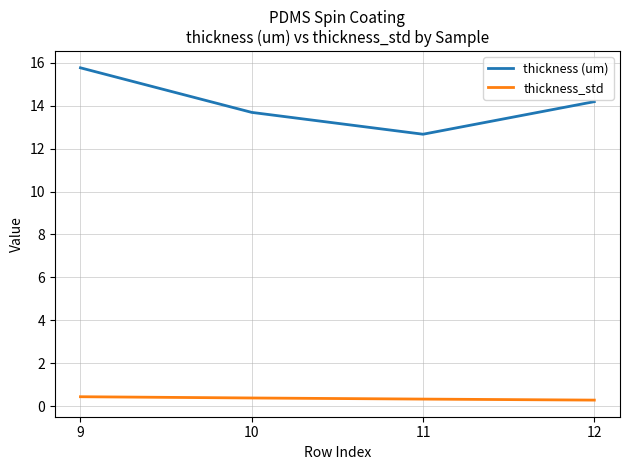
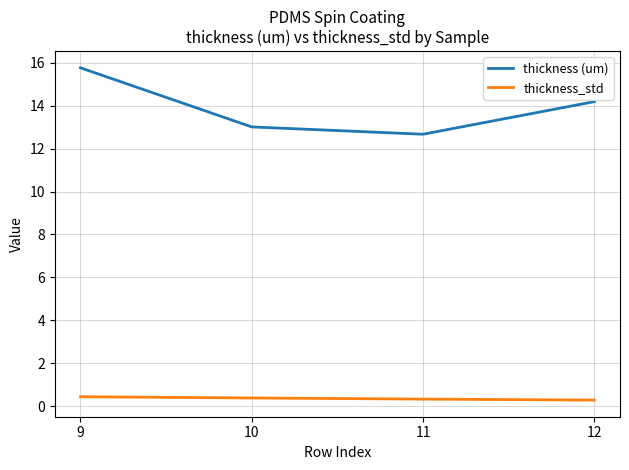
thickness (um), 10: 13.7 -> 13.0
